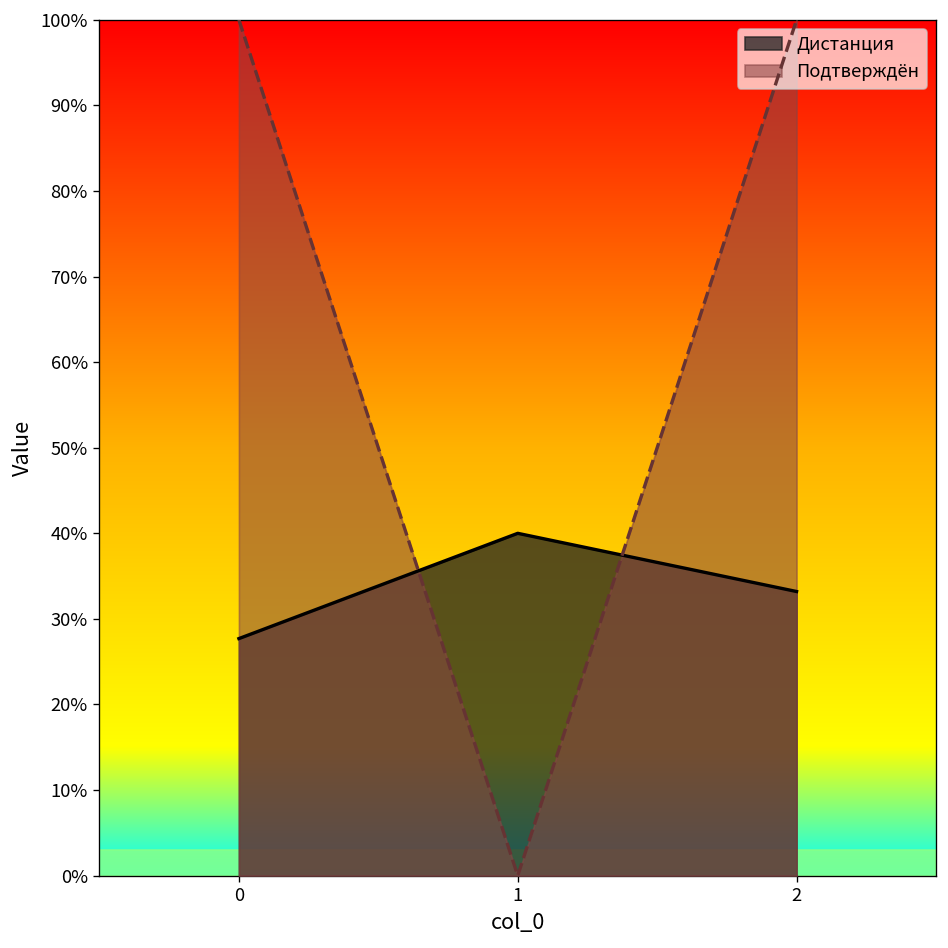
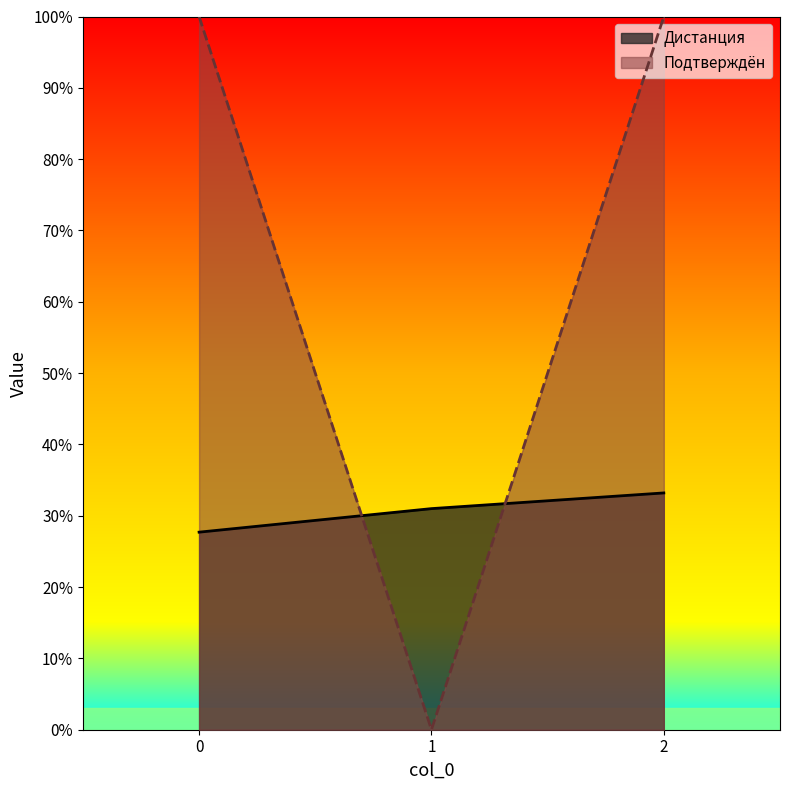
Дистанция, 1: 40% -> 31%
